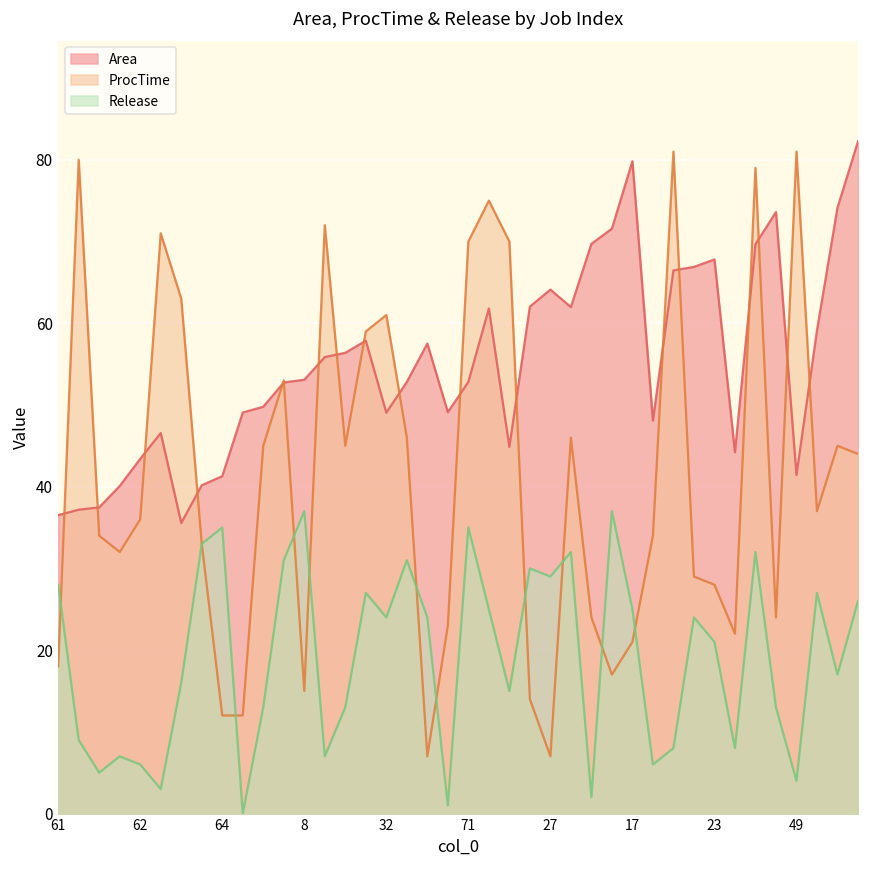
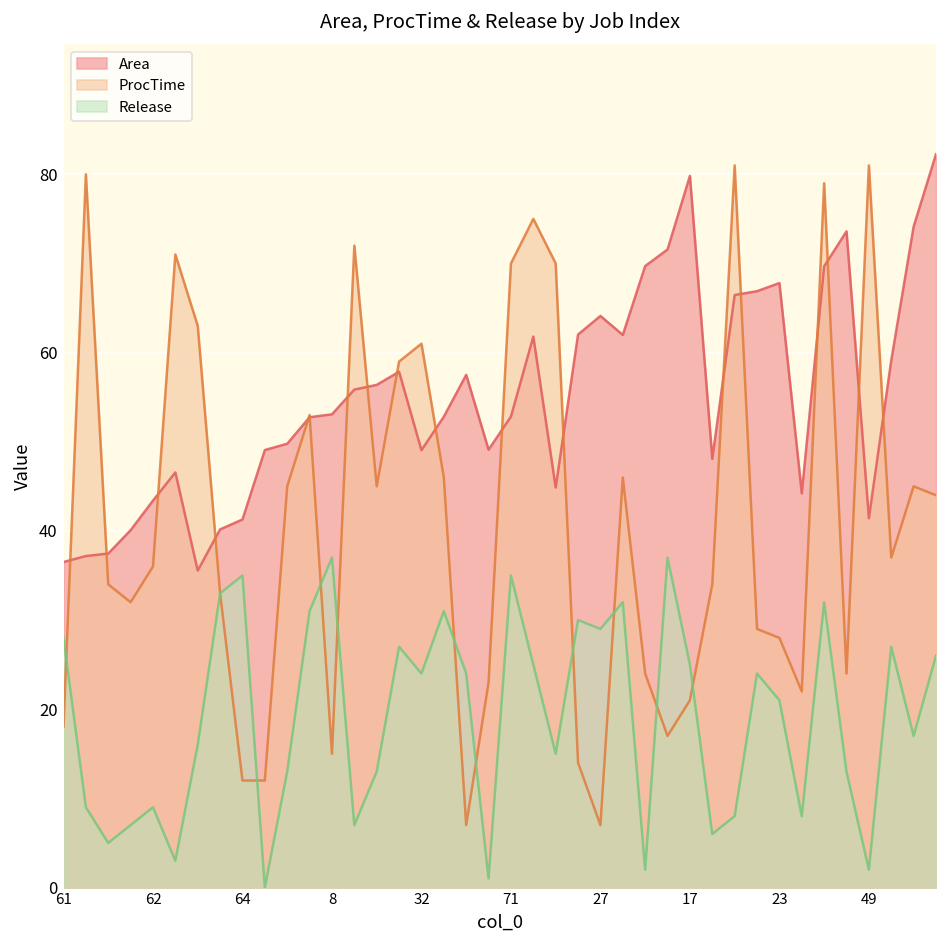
Release, 62: 6 -> 9
Release, 49: 4 -> 2
